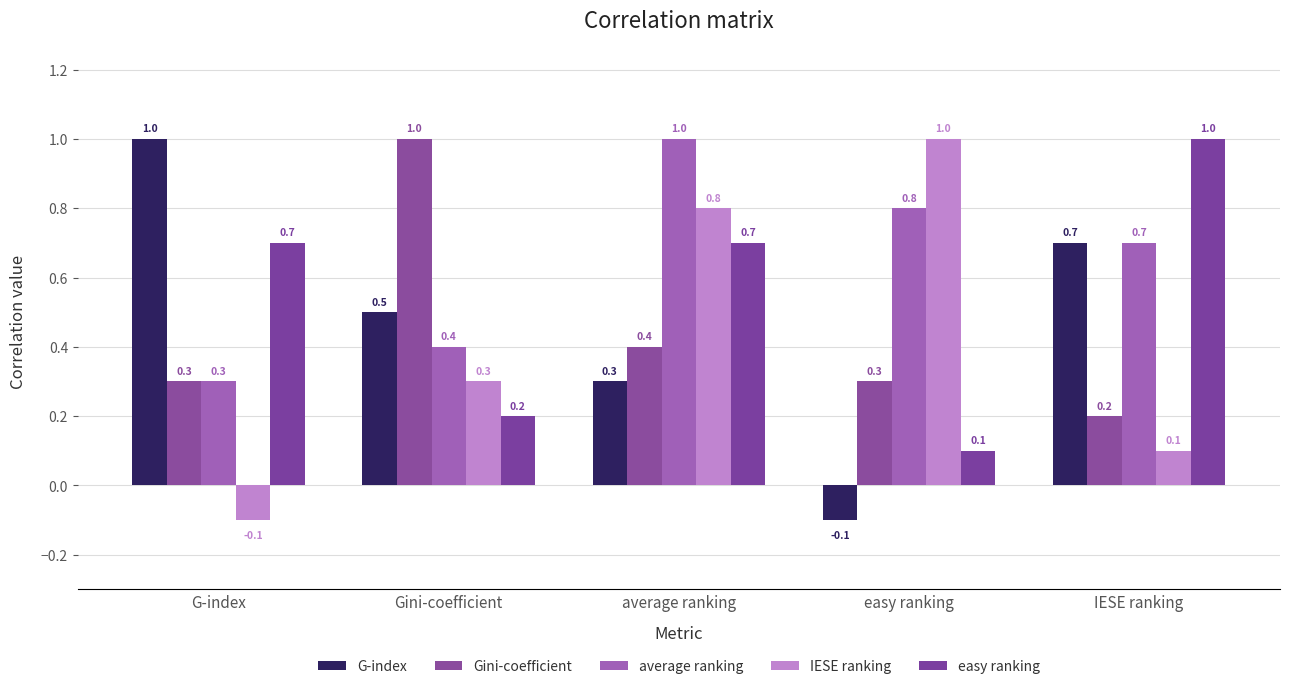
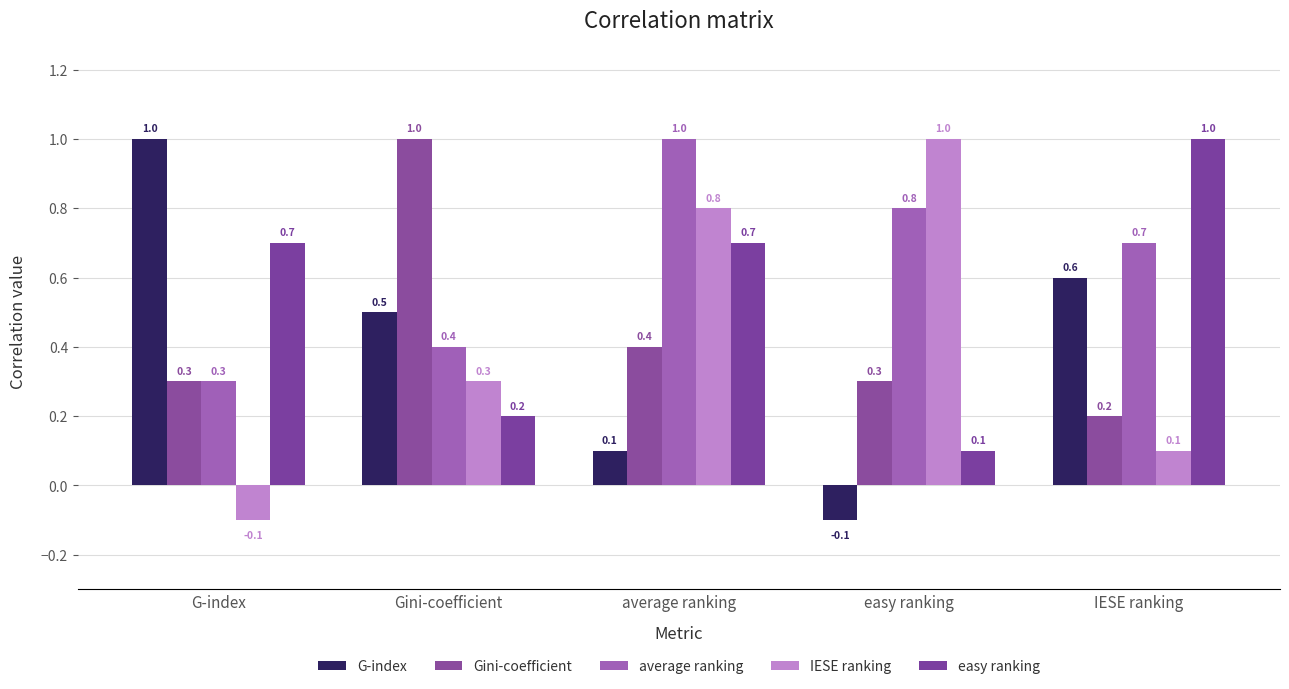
G-index, average ranking: 0.3 -> 0.1
G-index, IESE ranking: 0.7 -> 0.6
